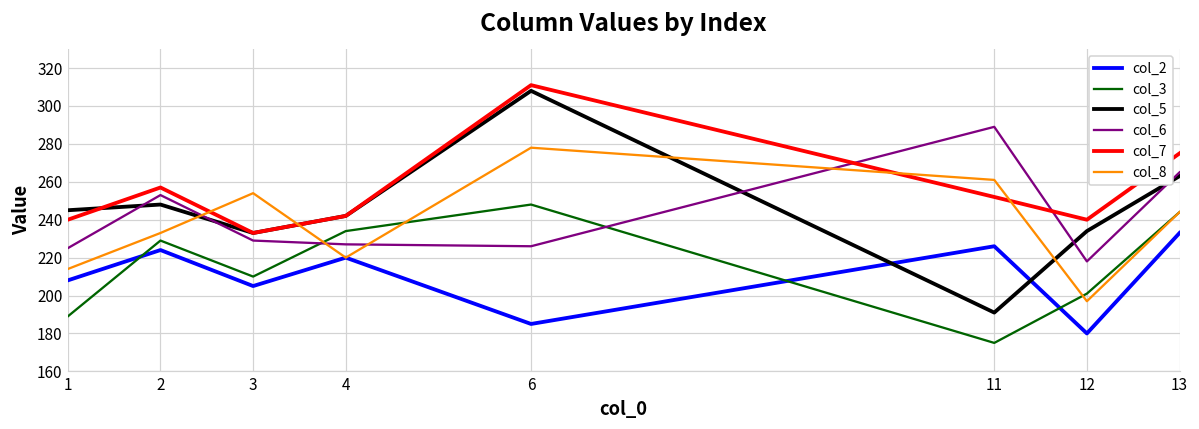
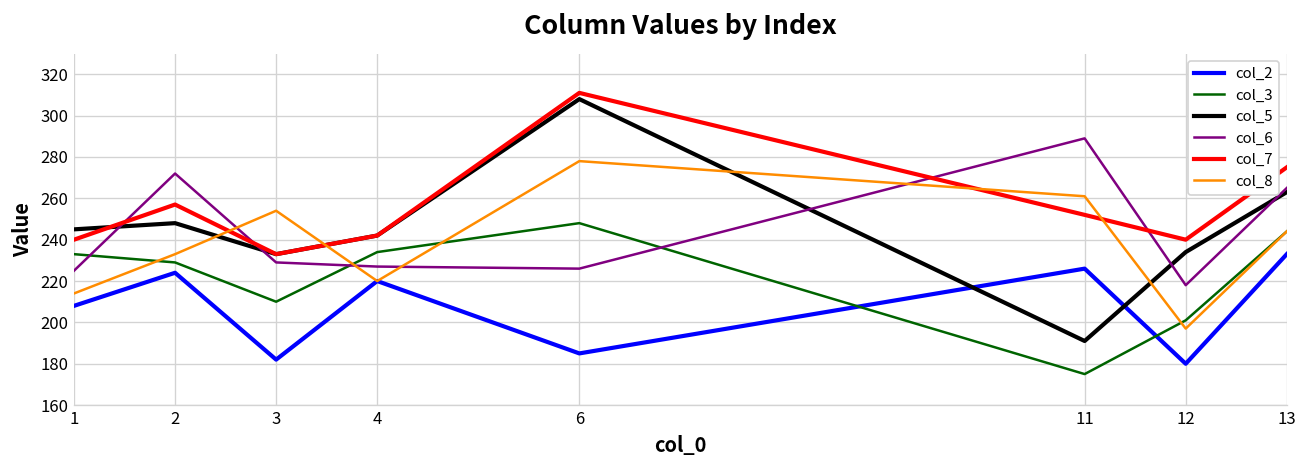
col_3, 1: 189 -> 233
col_6, 2: 253 -> 272
col_2, 3: 205 -> 182
